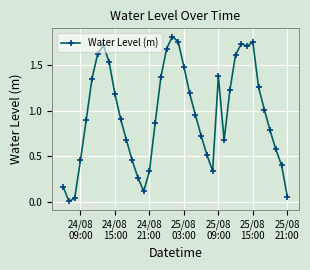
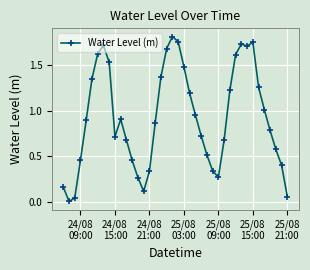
24/08 15:00: 1.2 -> 0.7
25/08 09:00: 1.4 -> 0.3
